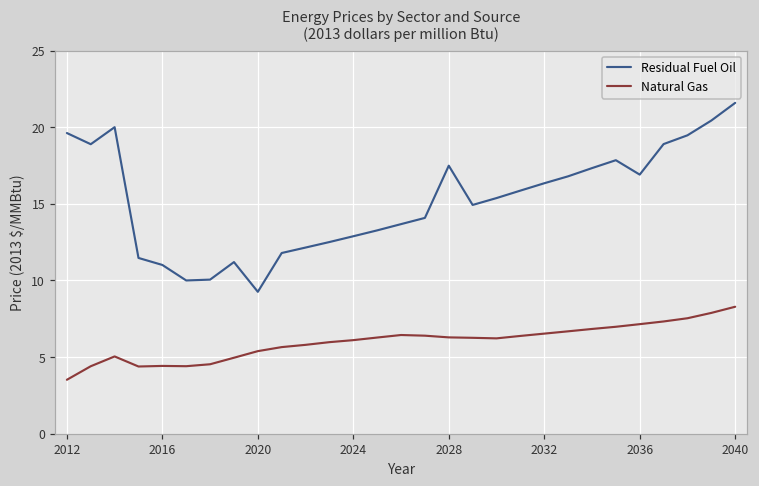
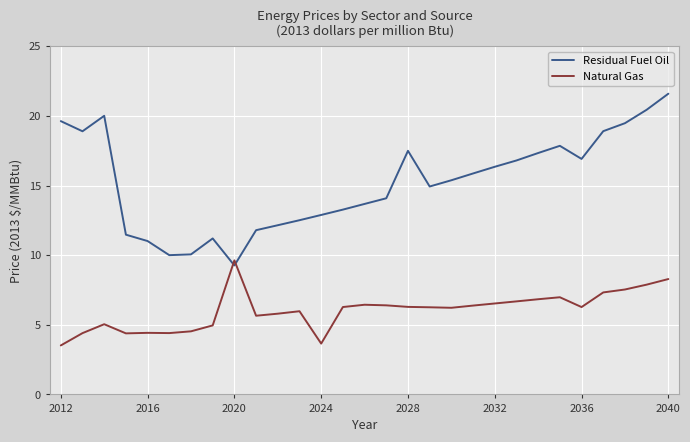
Natural Gas, 2020: 5.4 -> 9.6
Natural Gas, 2024: 6.1 -> 3.7
Natural Gas, 2036: 7.1 -> 6.3
